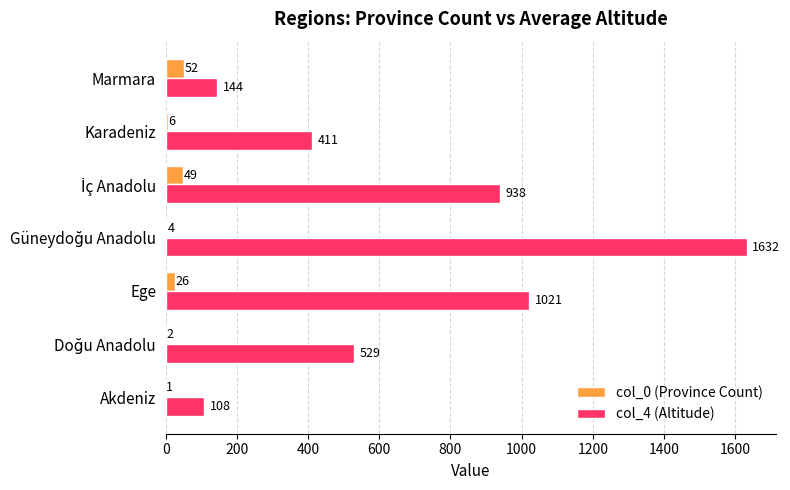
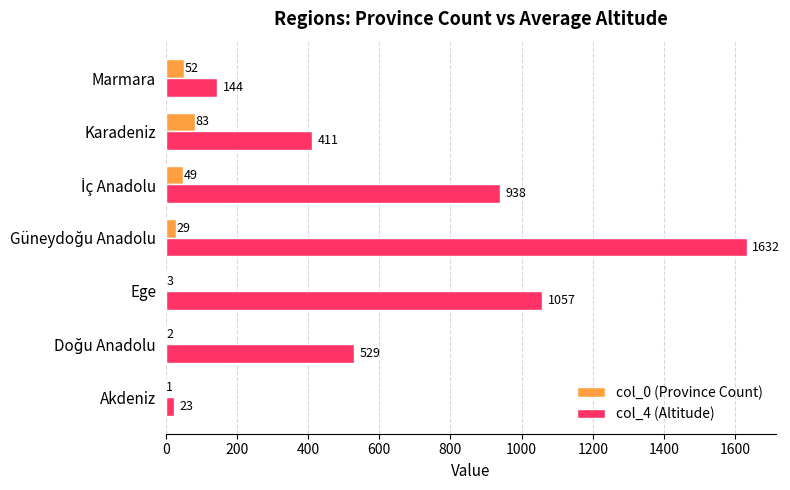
col_0 (Province Count), Karadeniz: 6 -> 83
col_0 (Province Count), Güneydoğu Anadolu: 4 -> 29
col_0 (Province Count), Ege: 26 -> 3
col_4 (Altitude), Ege: 1021 -> 1057
col_4 (Altitude), Akdeniz: 108 -> 23
